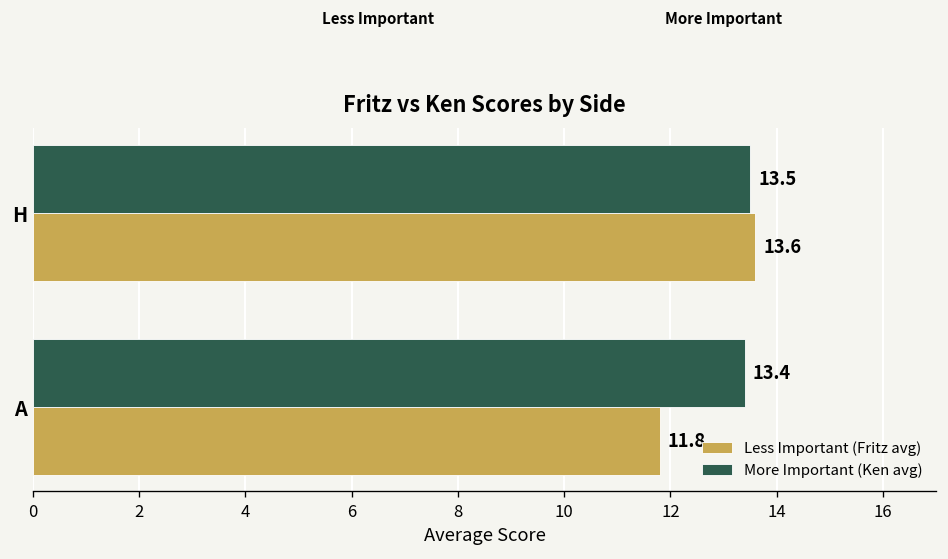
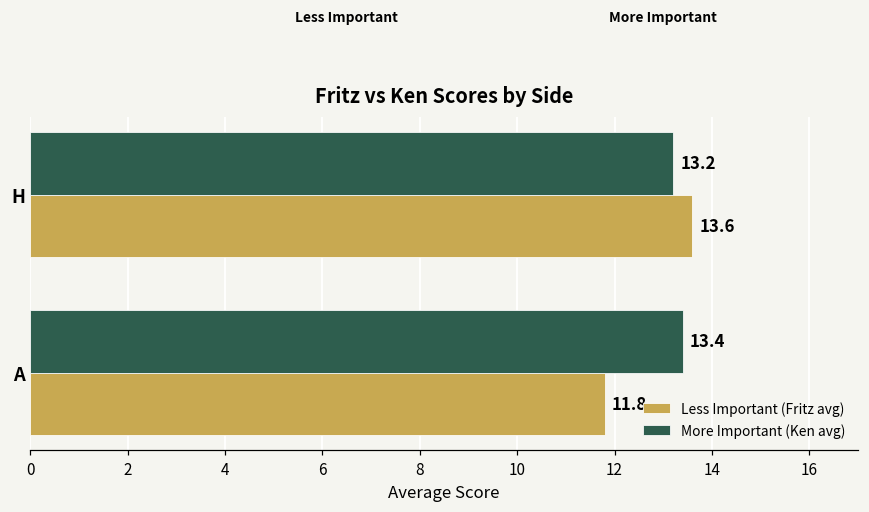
More Important (Ken avg), H: 13.5 -> 13.2
